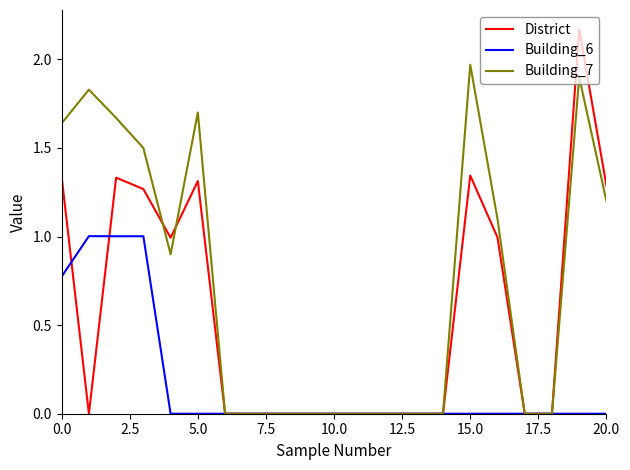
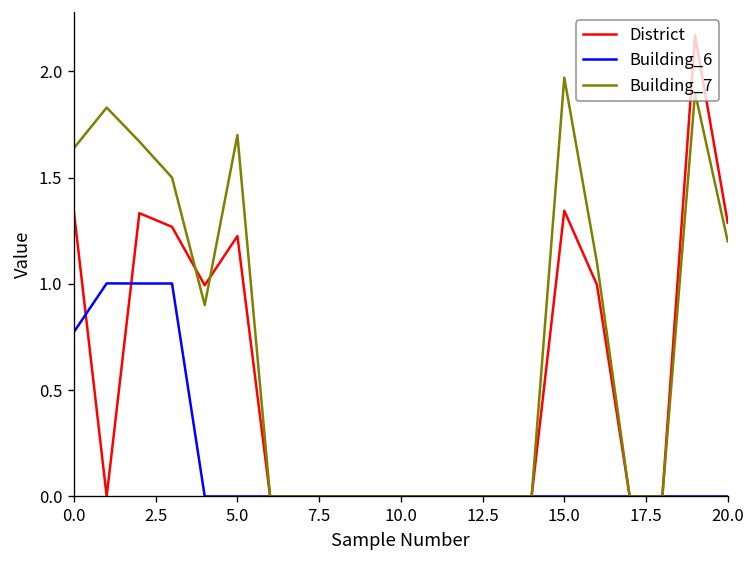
District, 5.0: 1.31 -> 1.22
